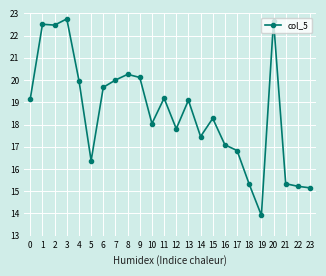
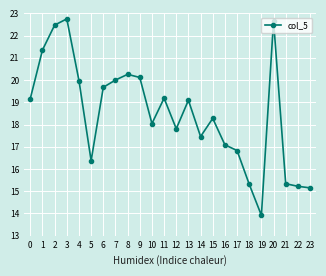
1: 22.5 -> 21.4
